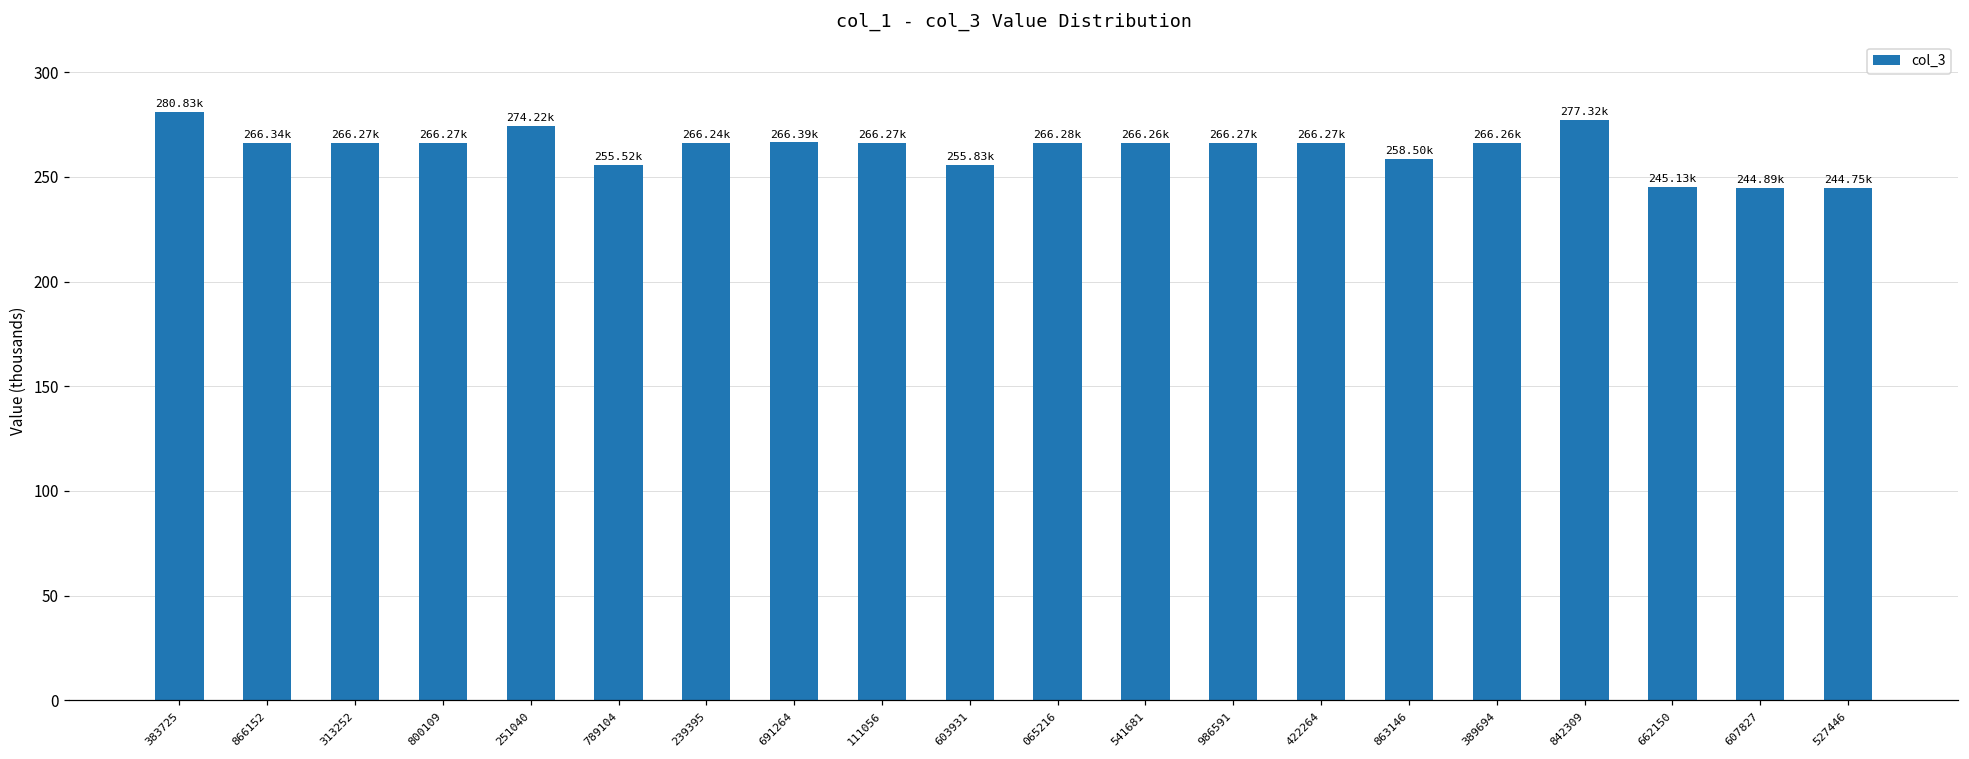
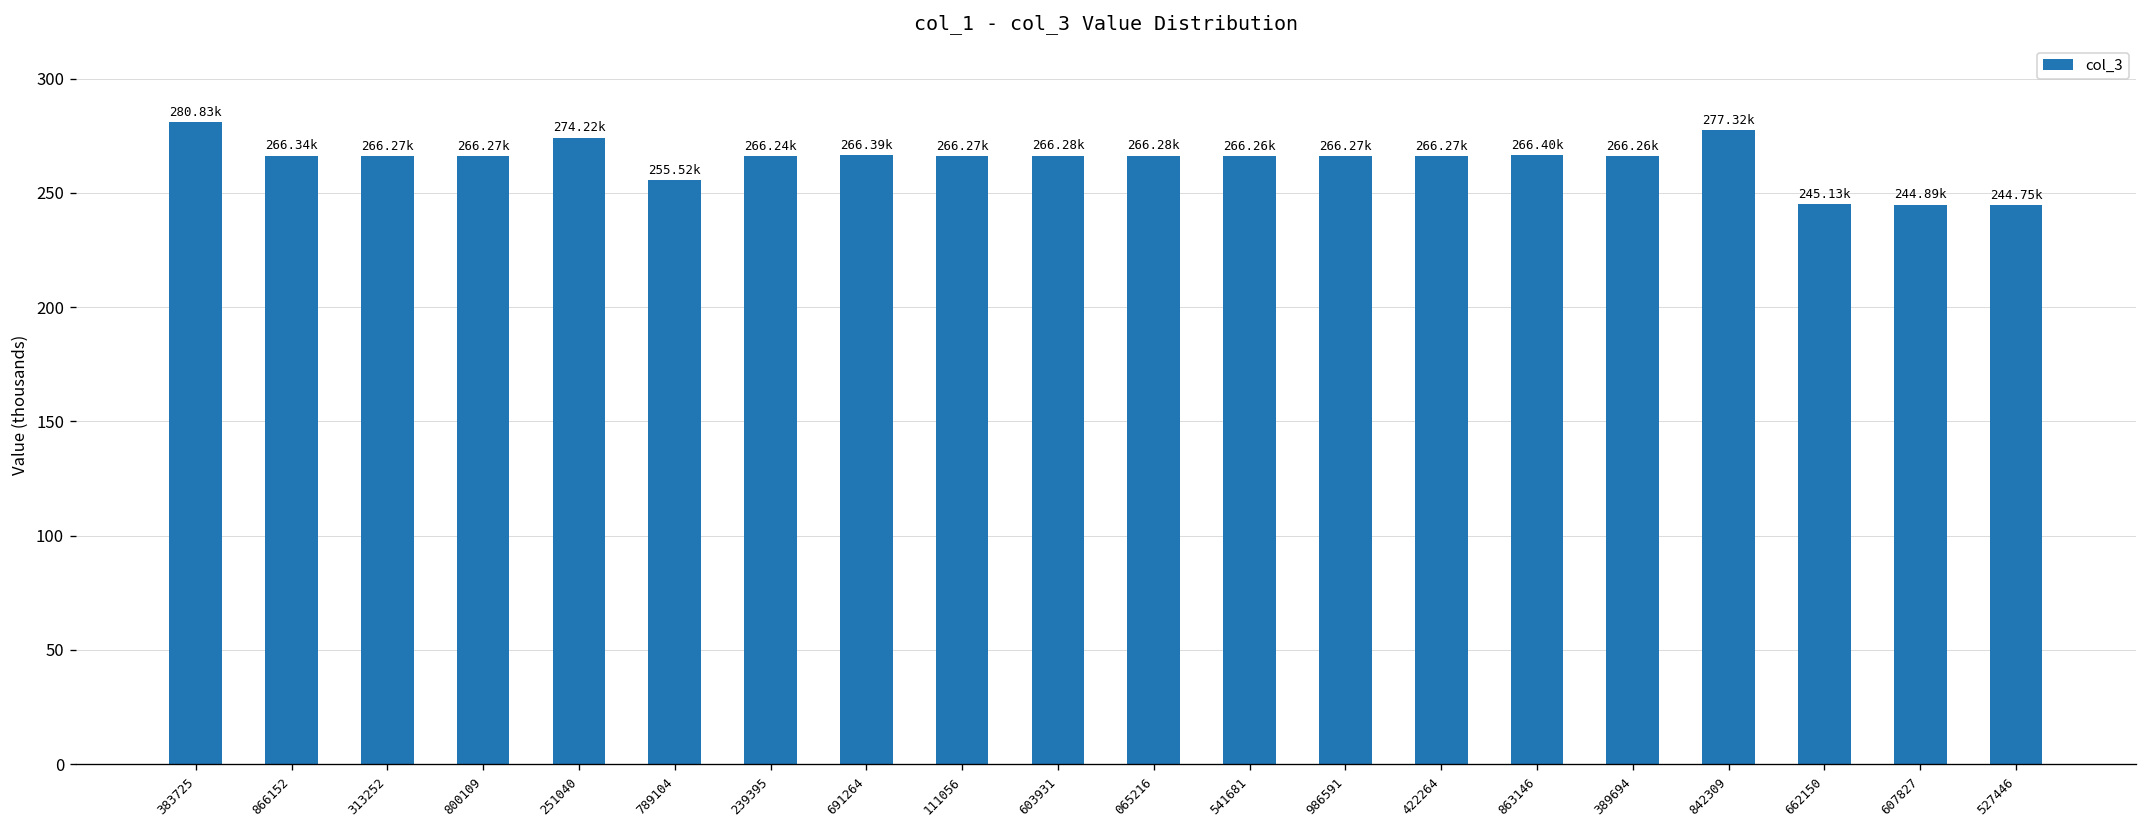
603931: 255.83k -> 266.28k
863146: 258.50k -> 266.40k
